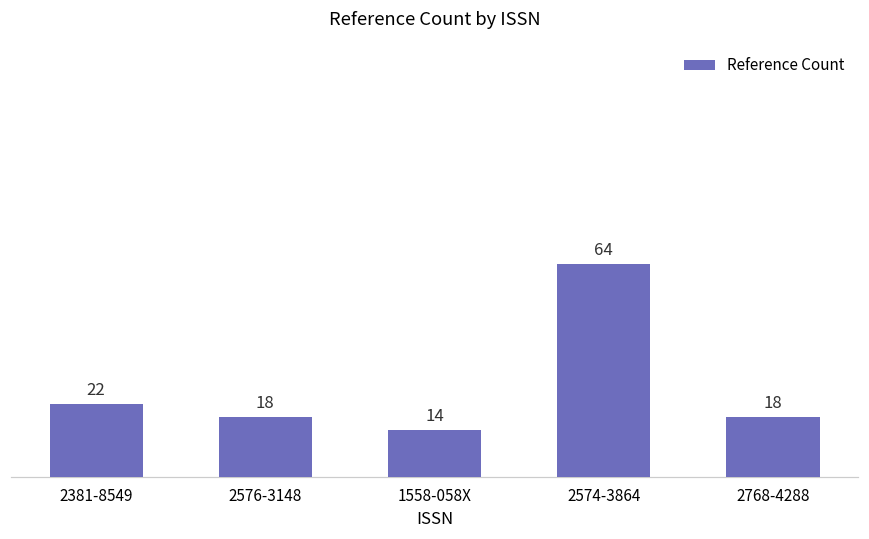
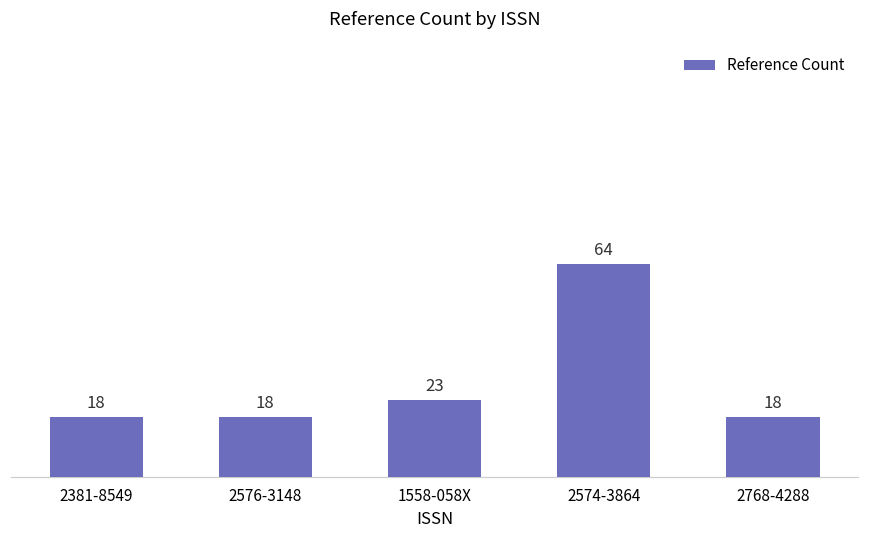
2381-8549: 22 -> 18
1558-058X: 14 -> 23
